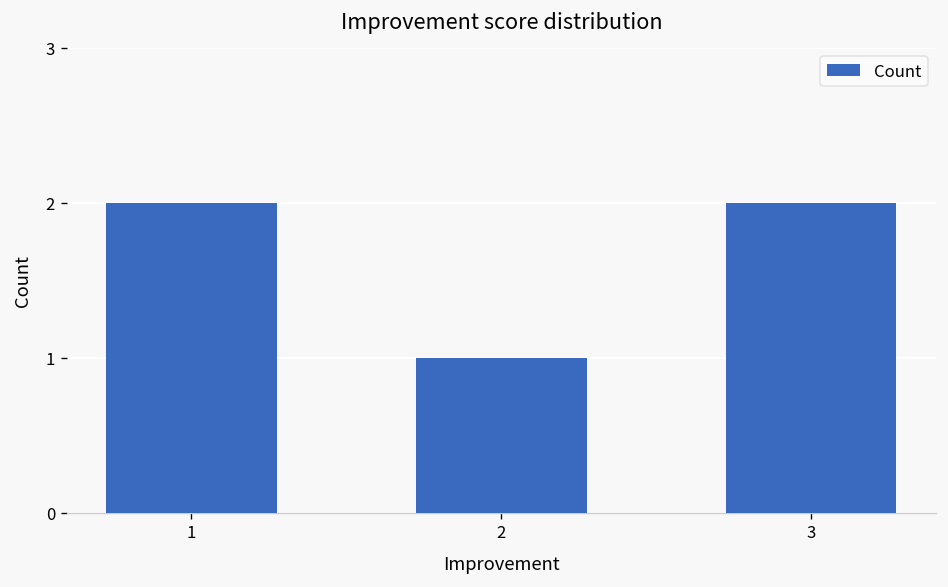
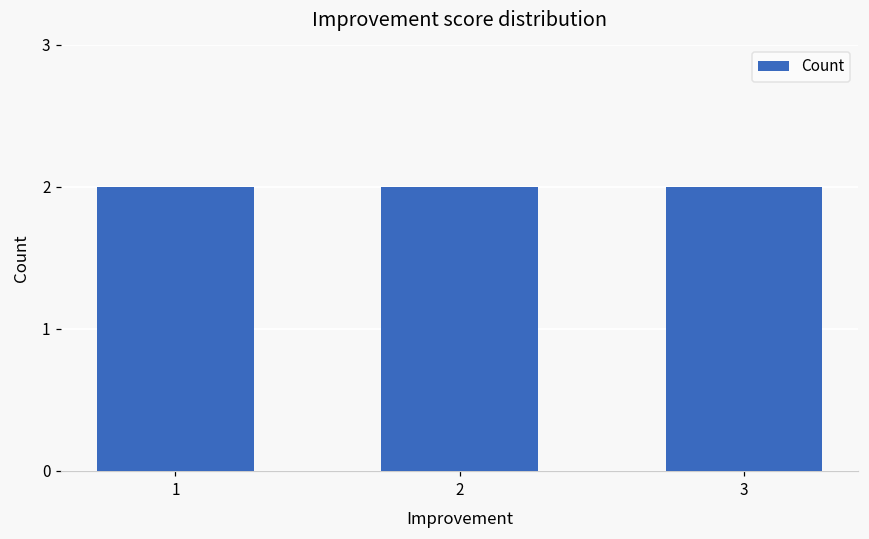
2: 1 -> 2
